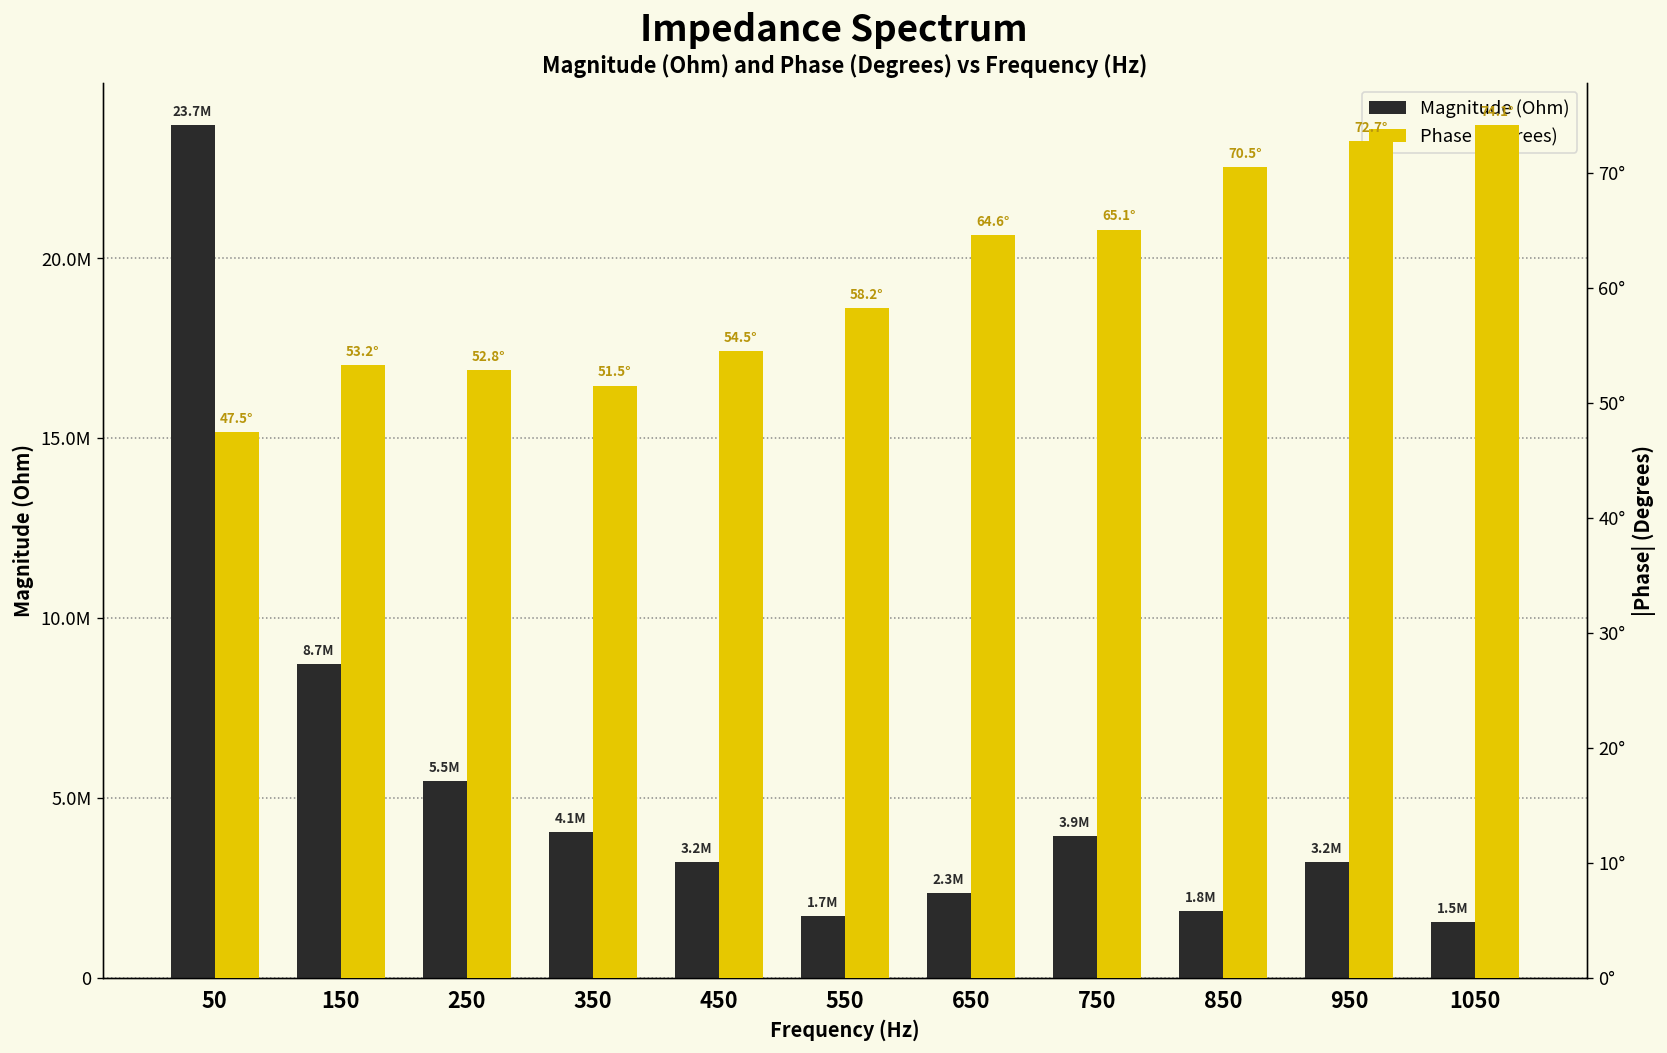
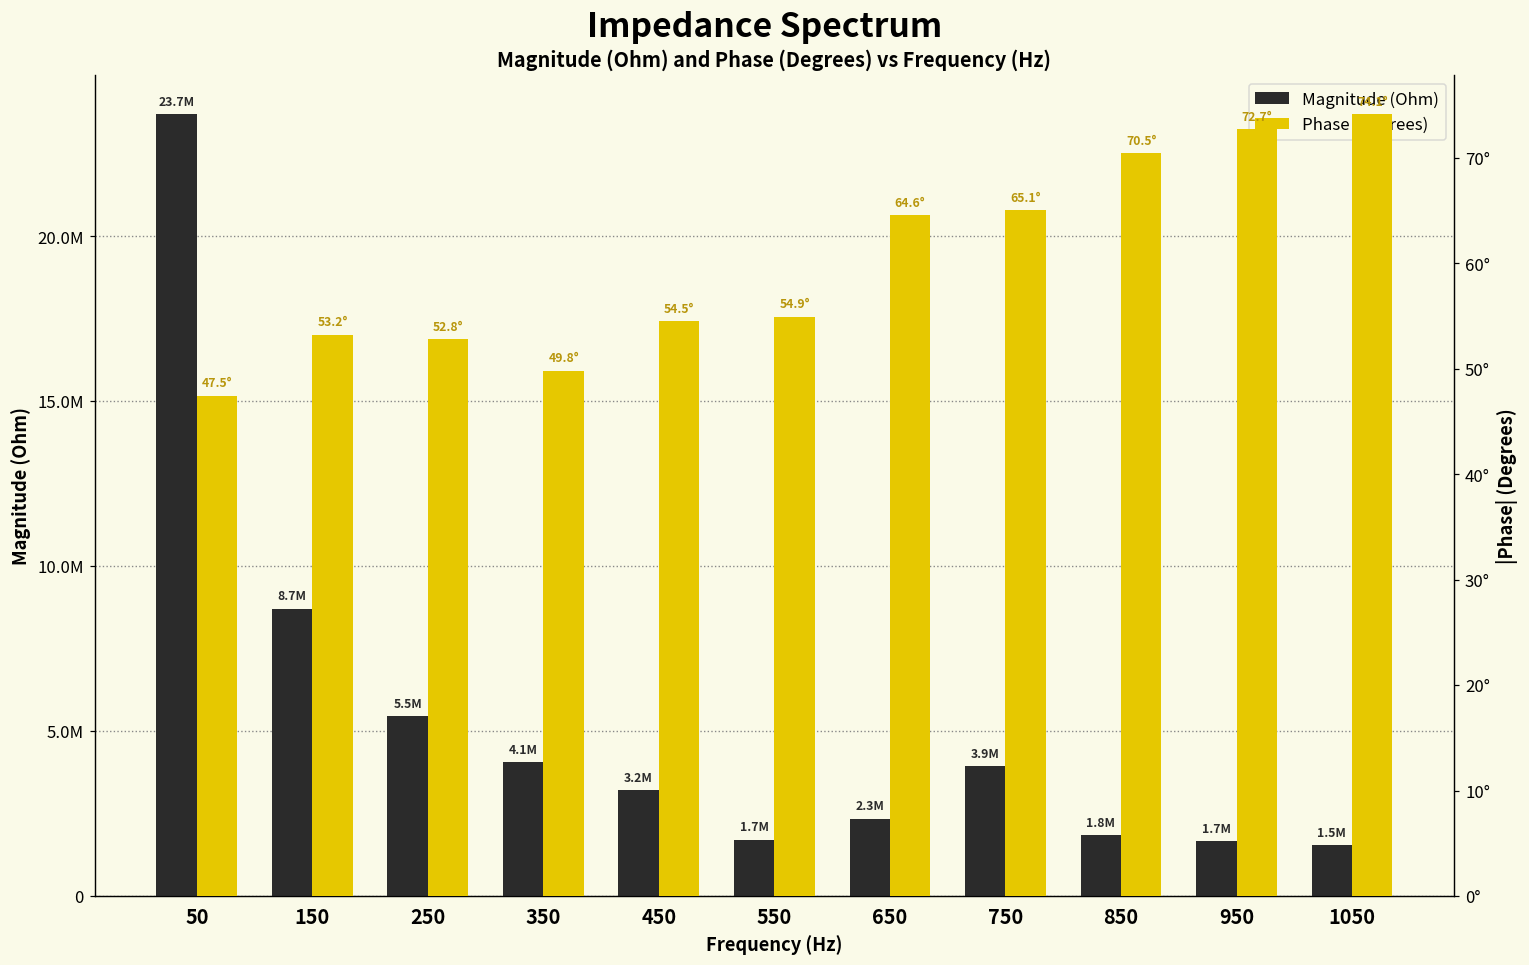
Magnitude (Ohm), 950: 3.2M -> 1.7M
Phase (Degrees), 350: 51.5° -> 49.8°
Phase (Degrees), 550: 58.2° -> 54.9°
